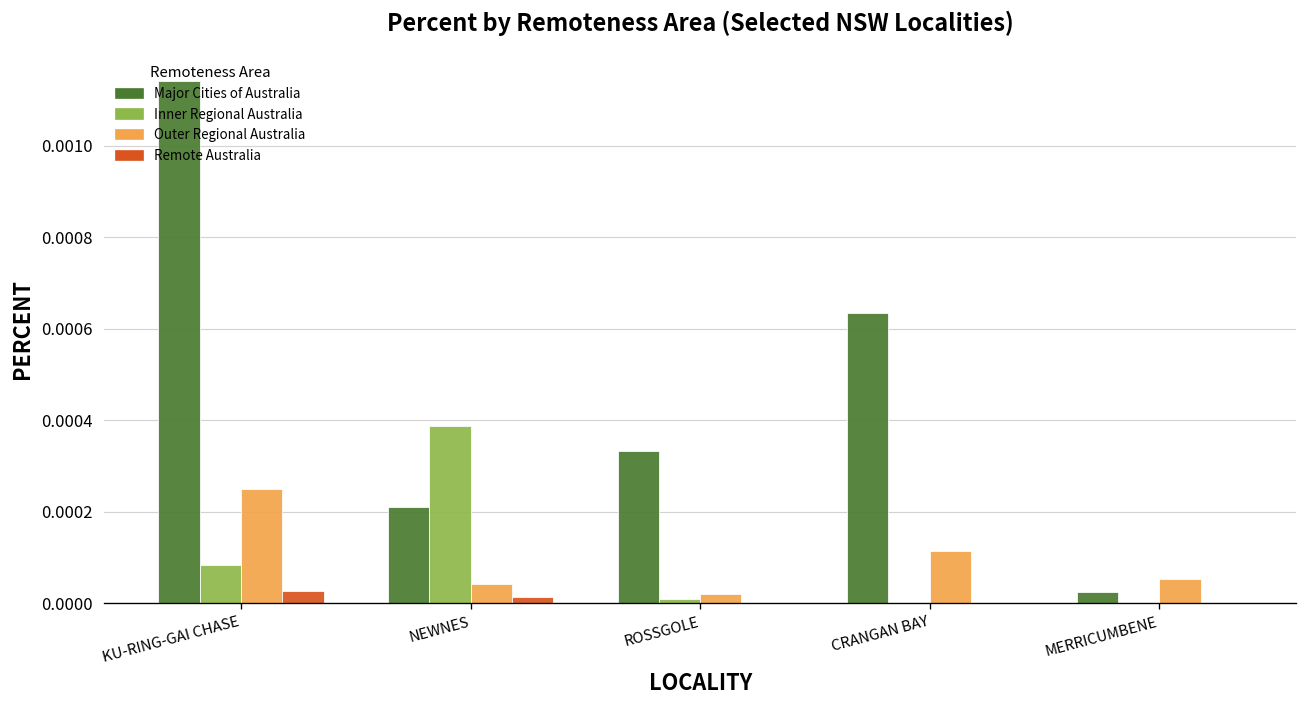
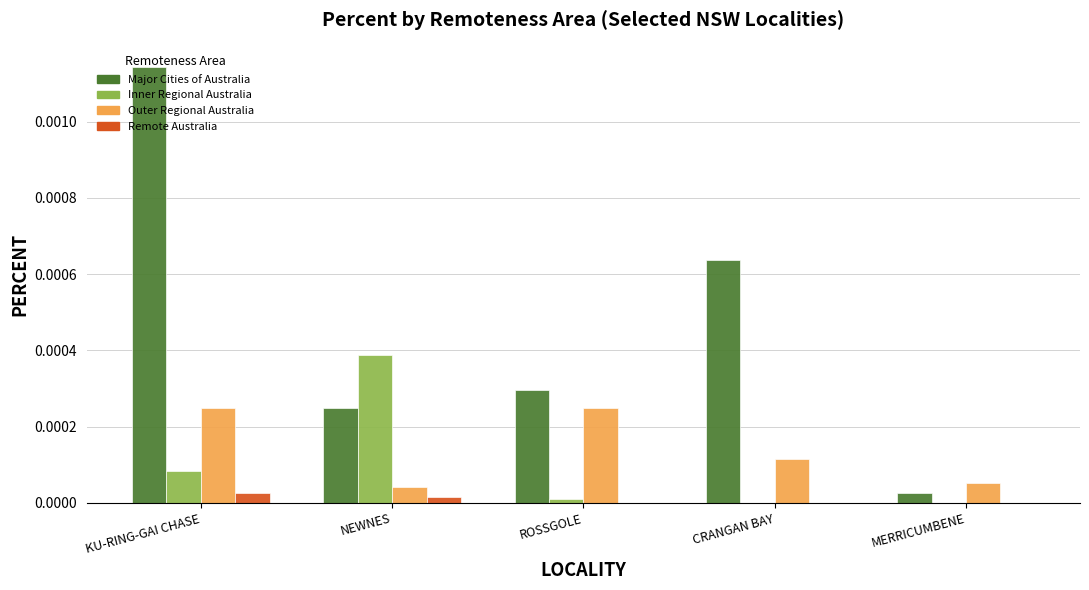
Major Cities of Australia, NEWNES: 0.00021 -> 0.00025
Major Cities of Australia, ROSSGOLE: 0.00033 -> 0.00029
Outer Regional Australia, ROSSGOLE: 0.00002 -> 0.00025
